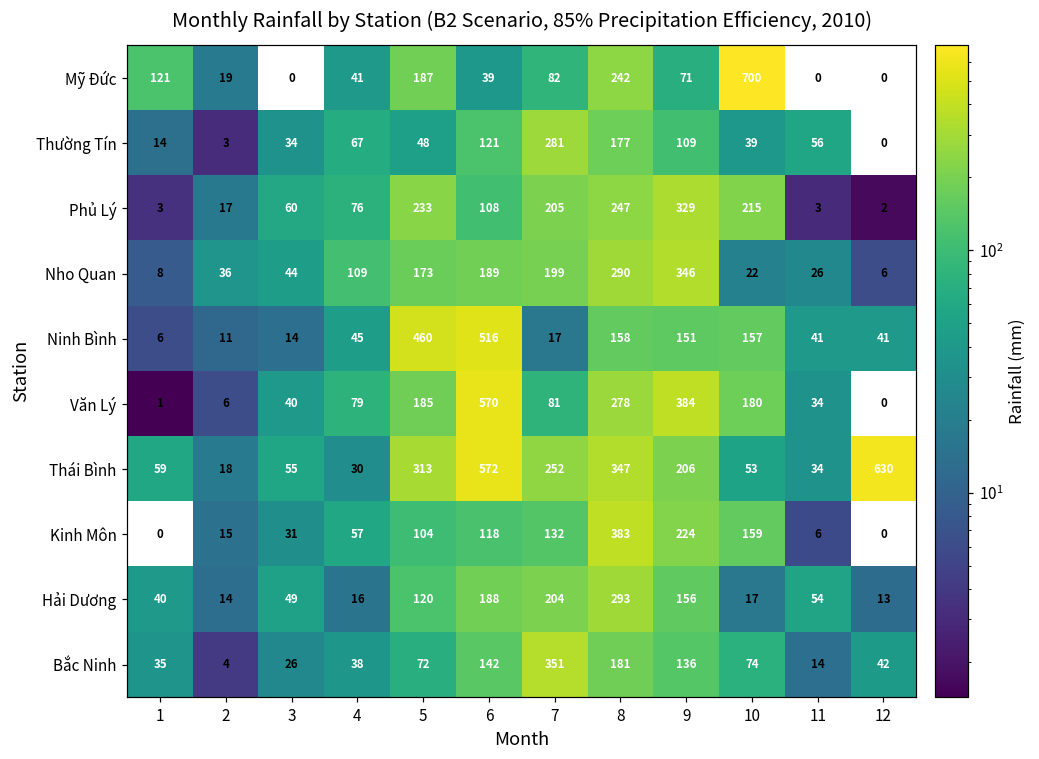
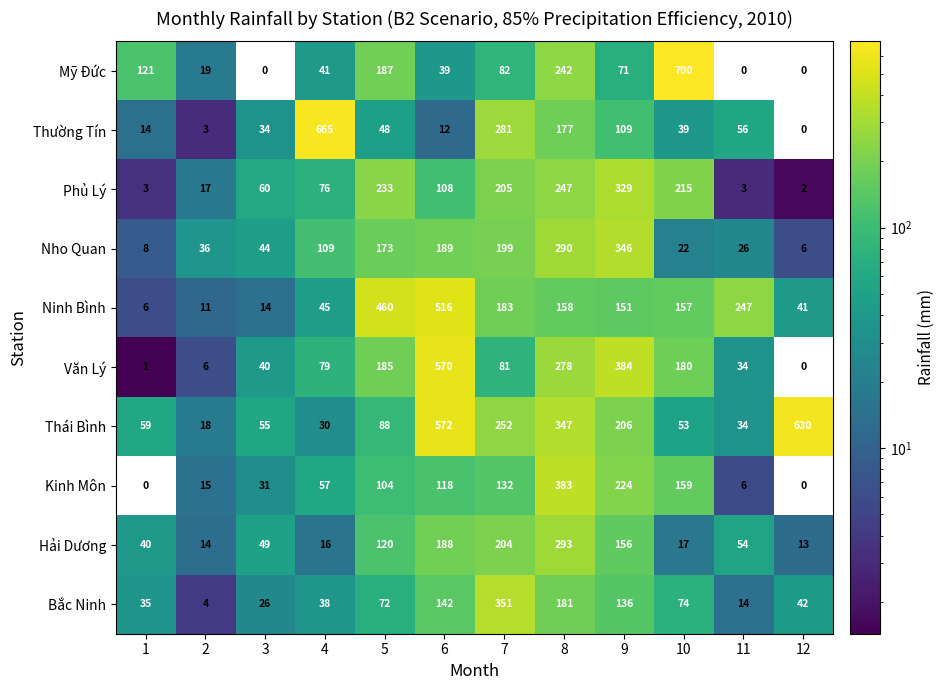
Thường Tín, 4: 67 -> 665
Thường Tín, 6: 121 -> 12
Ninh Bình, 7: 17 -> 183
Ninh Bình, 11: 41 -> 247
Thái Bình, 5: 313 -> 88
